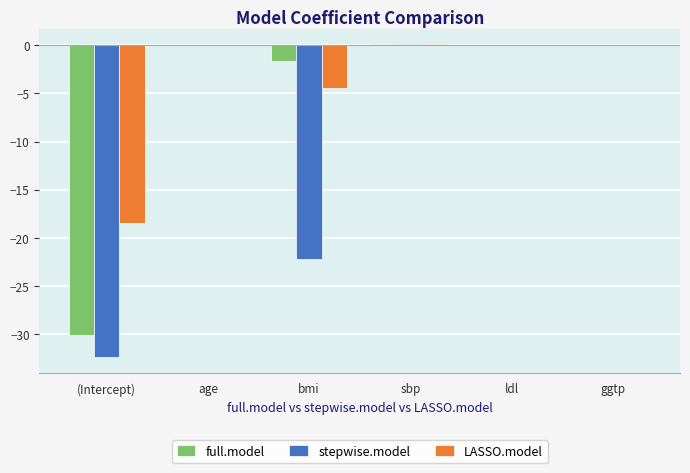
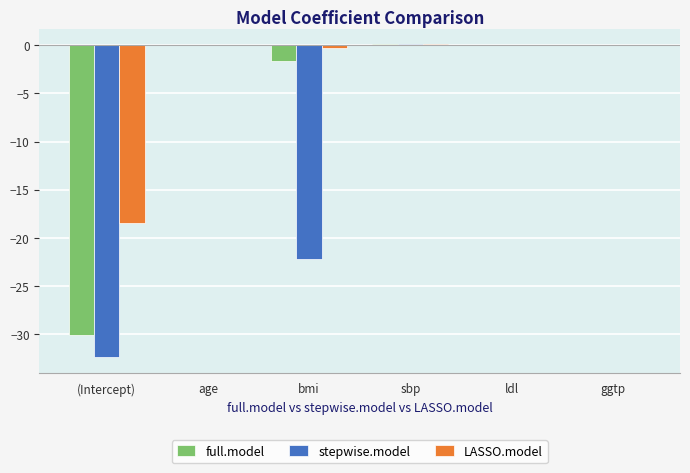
LASSO.model, bmi: -4 -> 0
